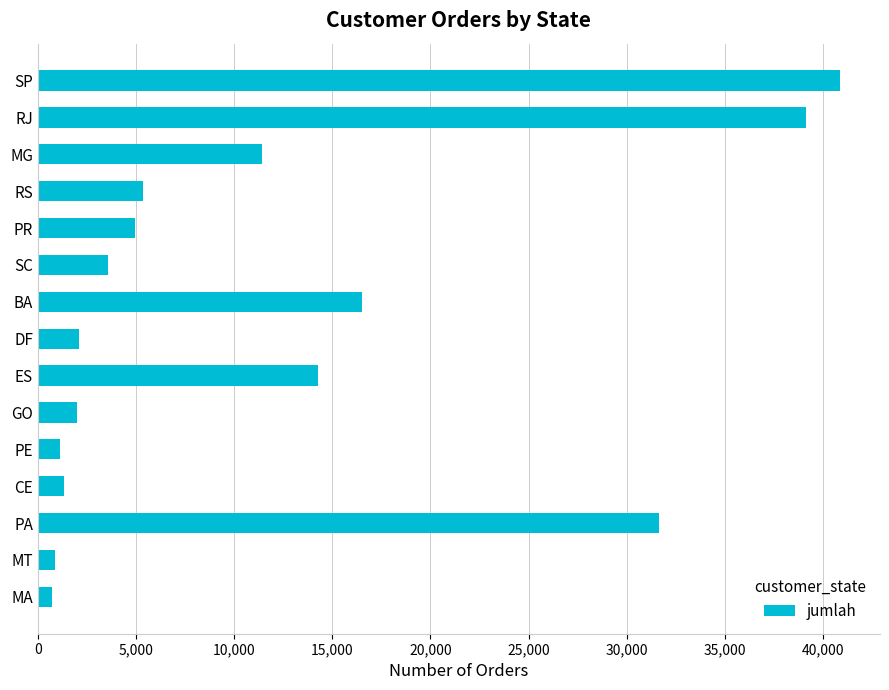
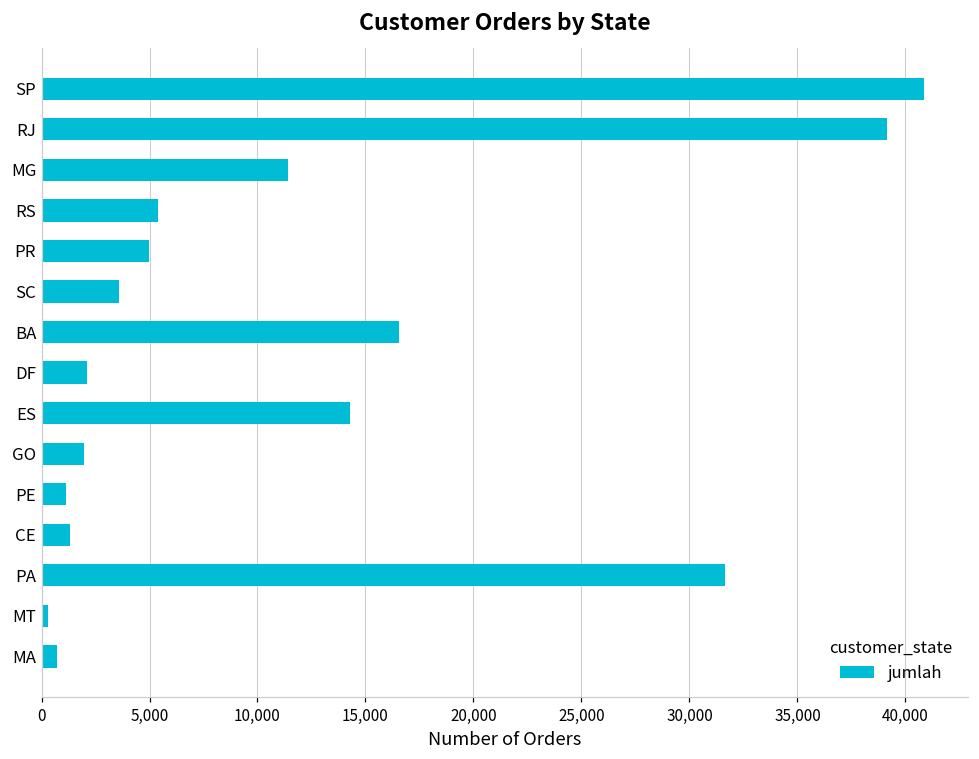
MT: 900 -> 300
